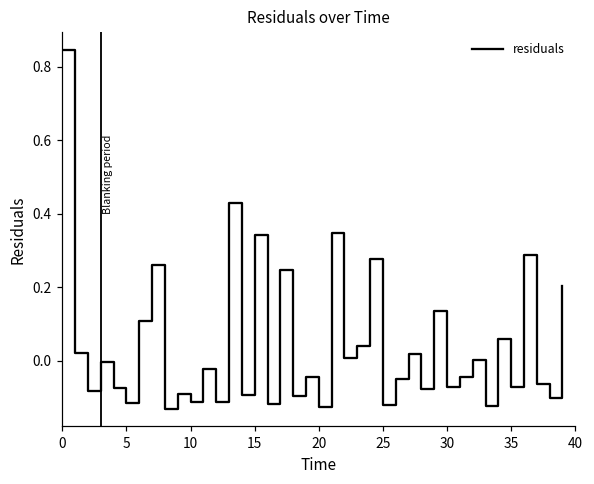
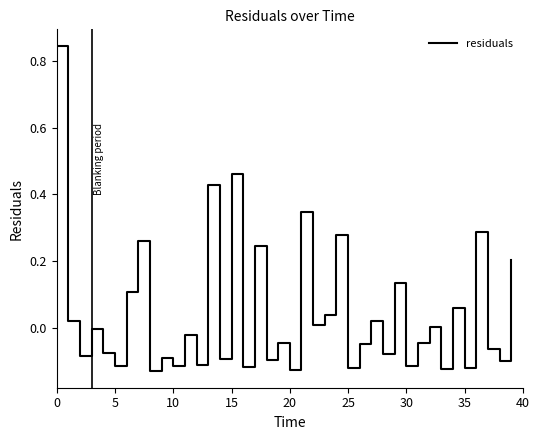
15: 0.34 -> 0.46
30: -0.07 -> -0.11
35: -0.07 -> -0.12
